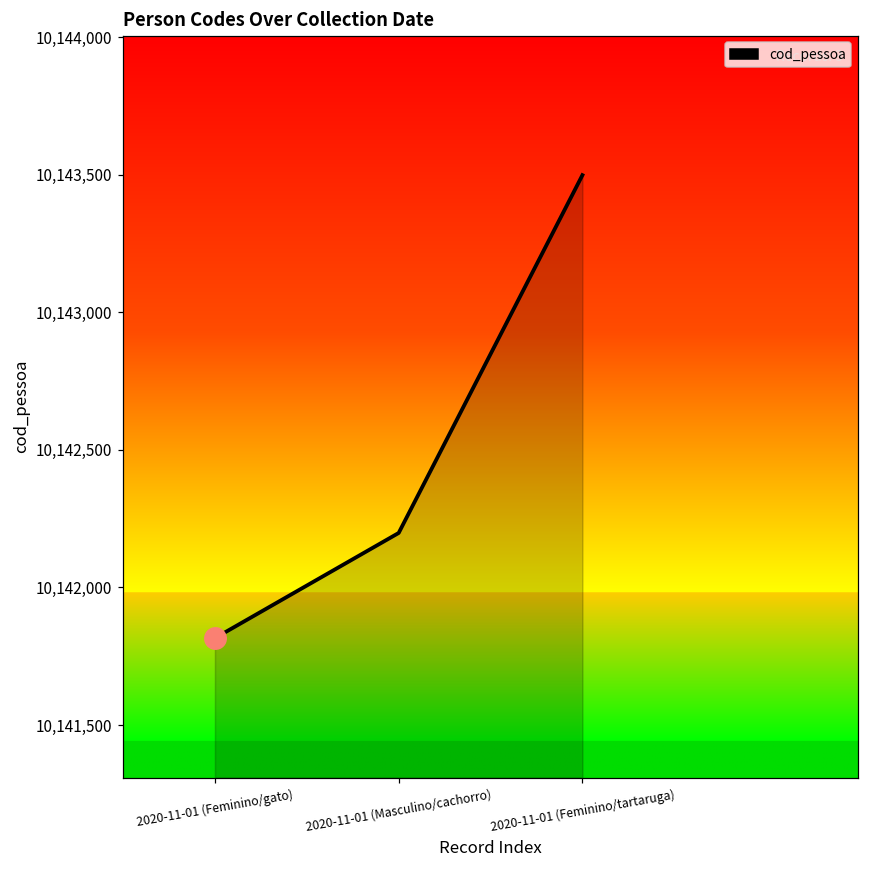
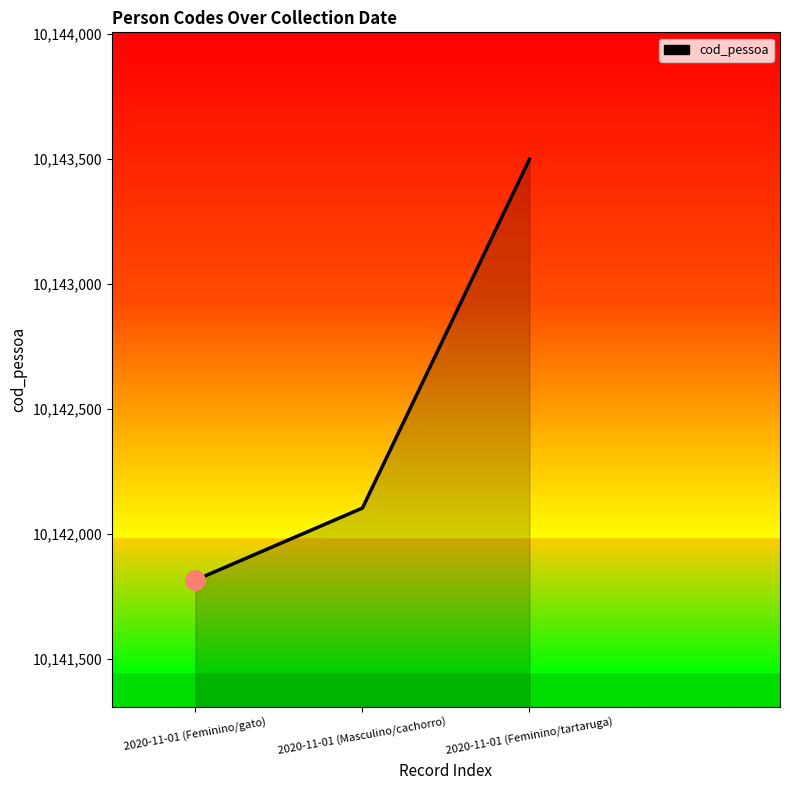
cod_pessoa, 2020-11-01 (Masculino/cachorro): 10,142,200 -> 10,142,100
